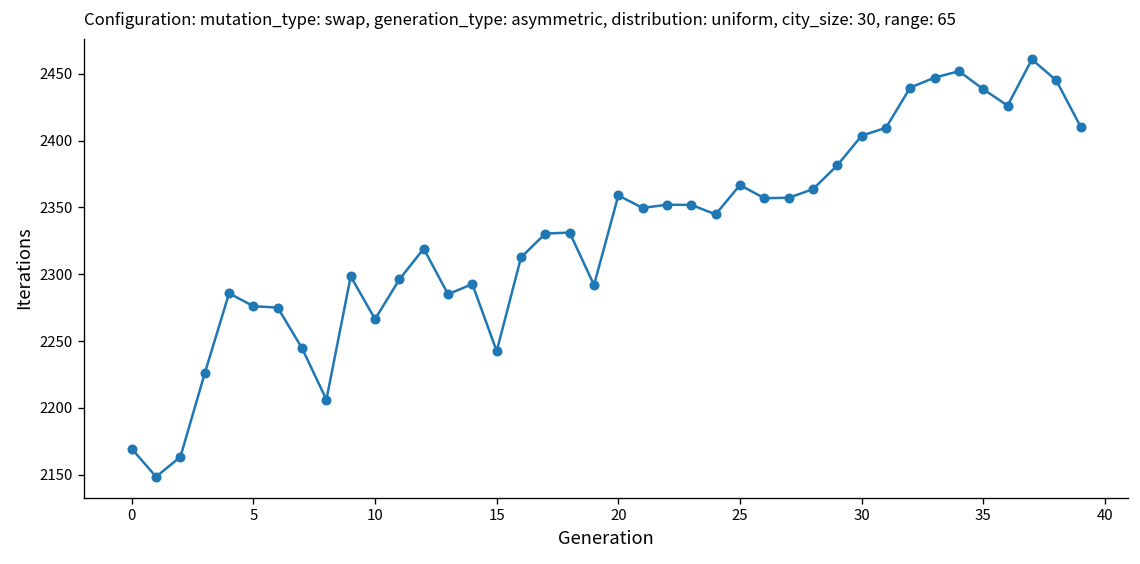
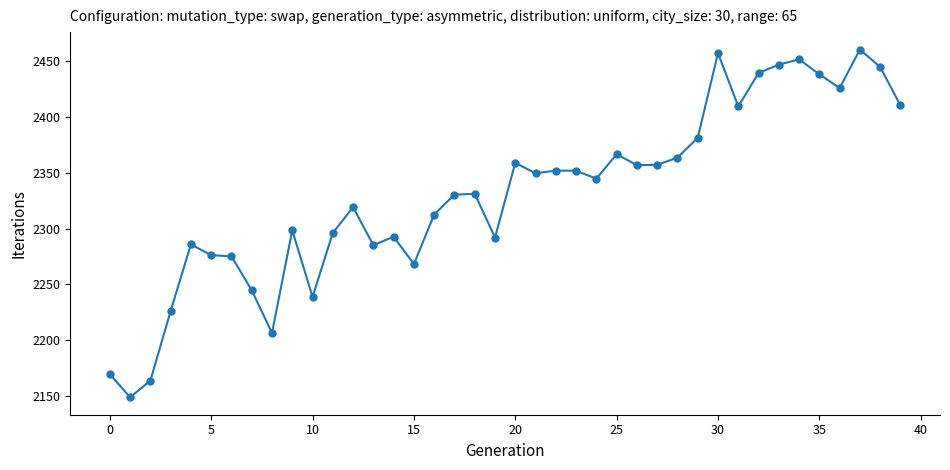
10: 2266 -> 2239
15: 2242 -> 2268
30: 2404 -> 2458
